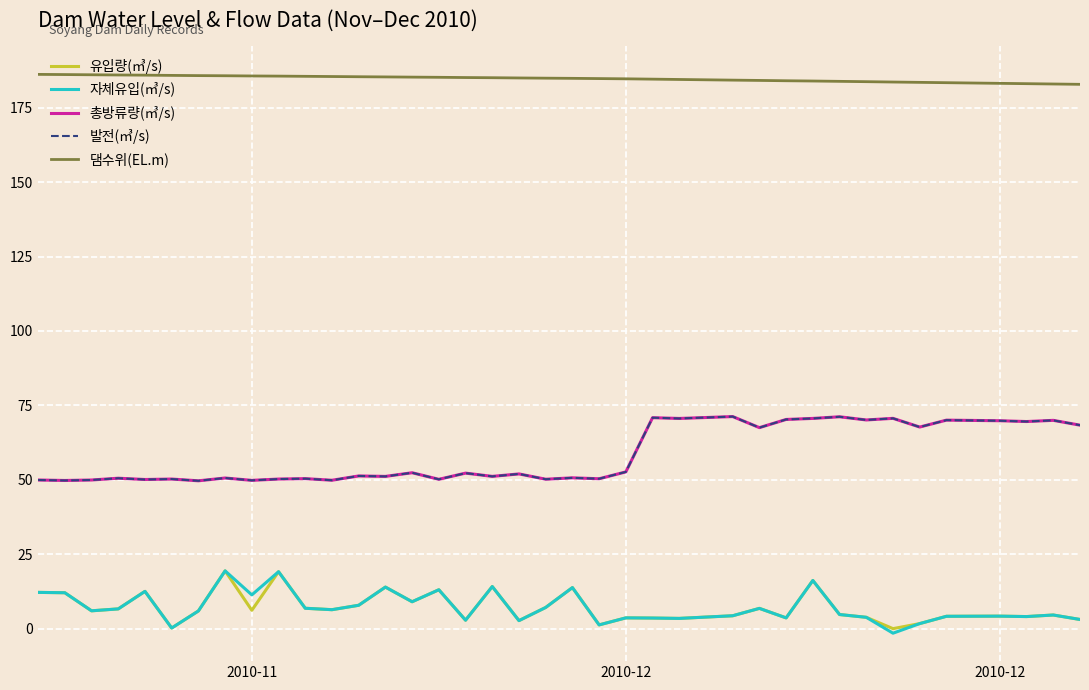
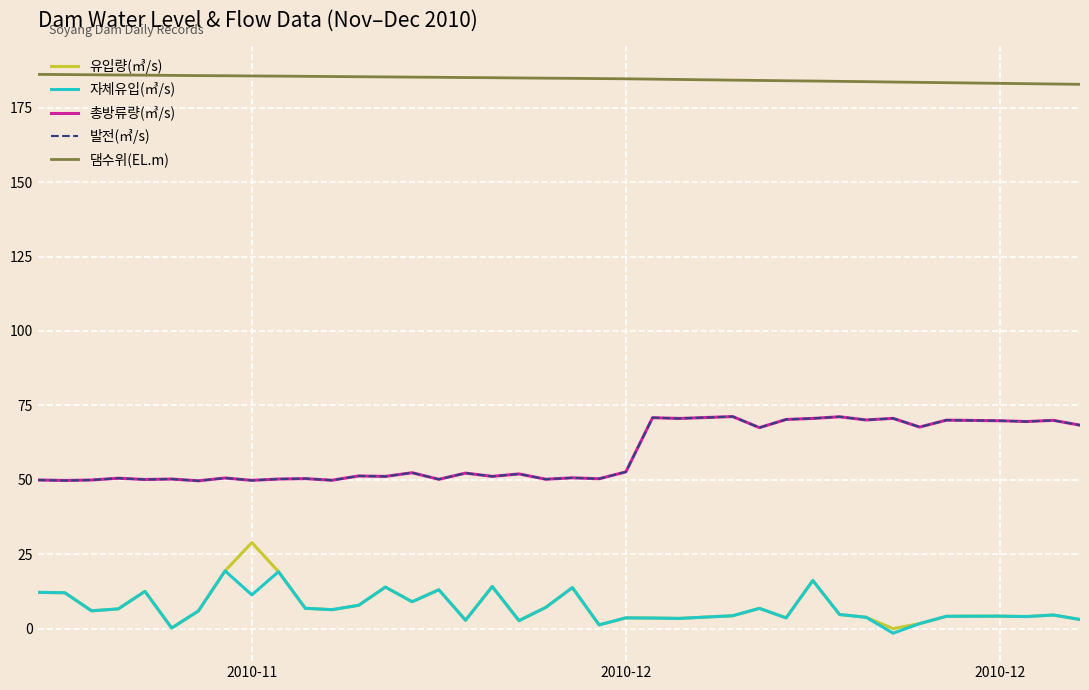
유입량(㎥/s), 2010-11: 6 -> 29
